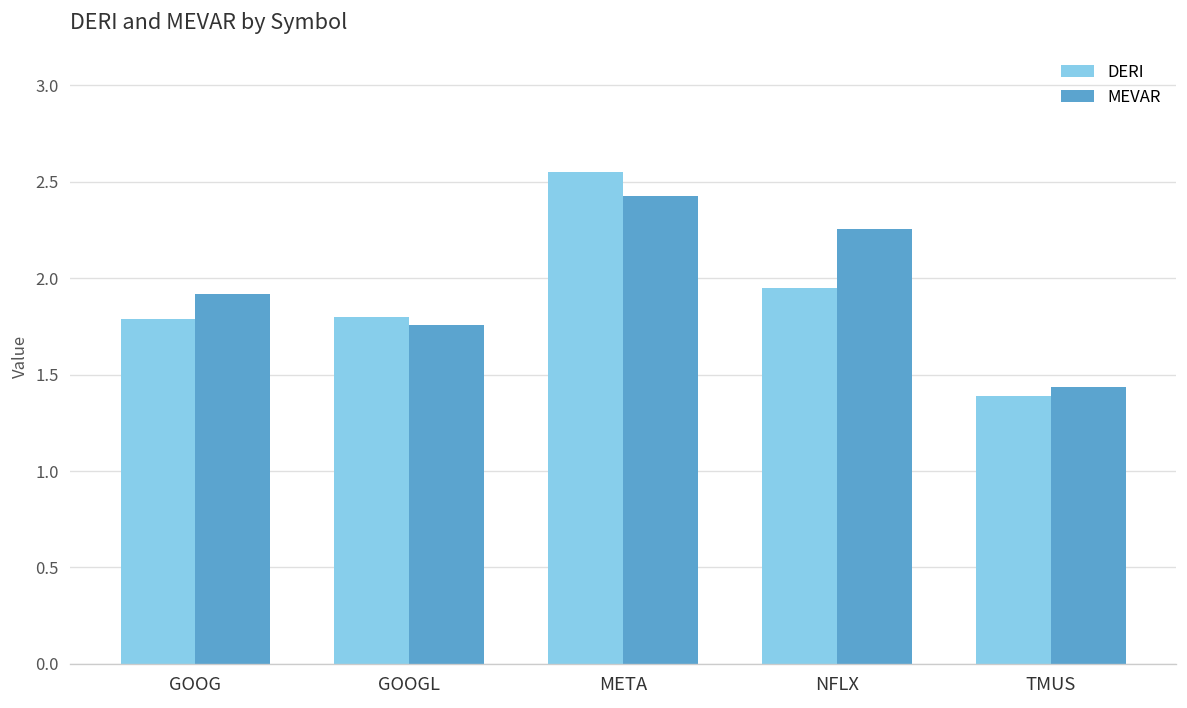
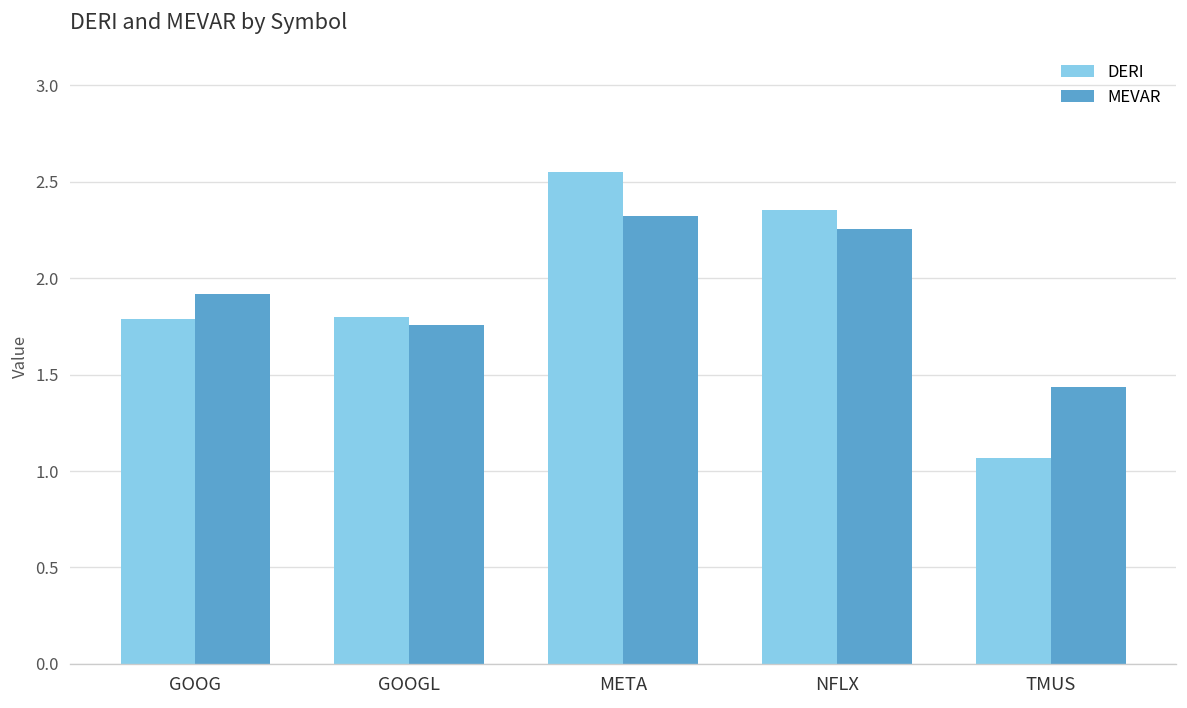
MEVAR, META: 2.42 -> 2.32
DERI, NFLX: 1.95 -> 2.35
DERI, TMUS: 1.39 -> 1.07
